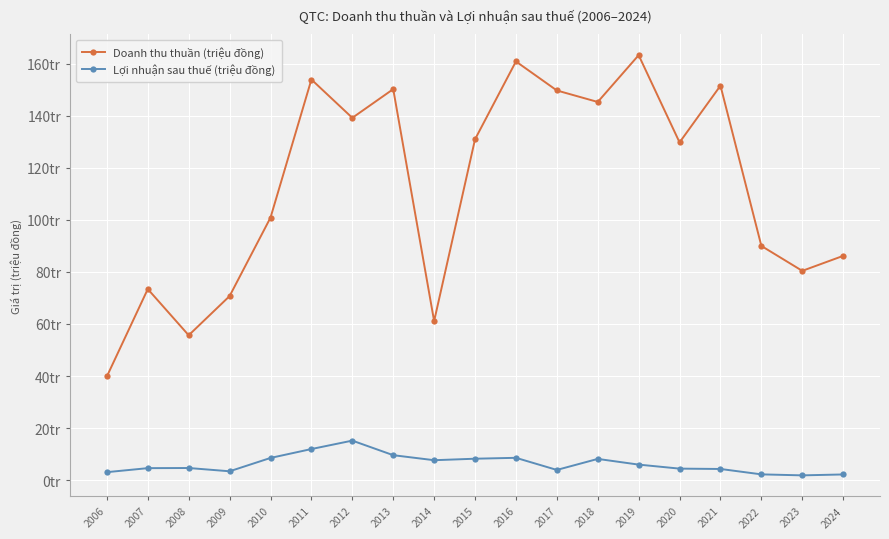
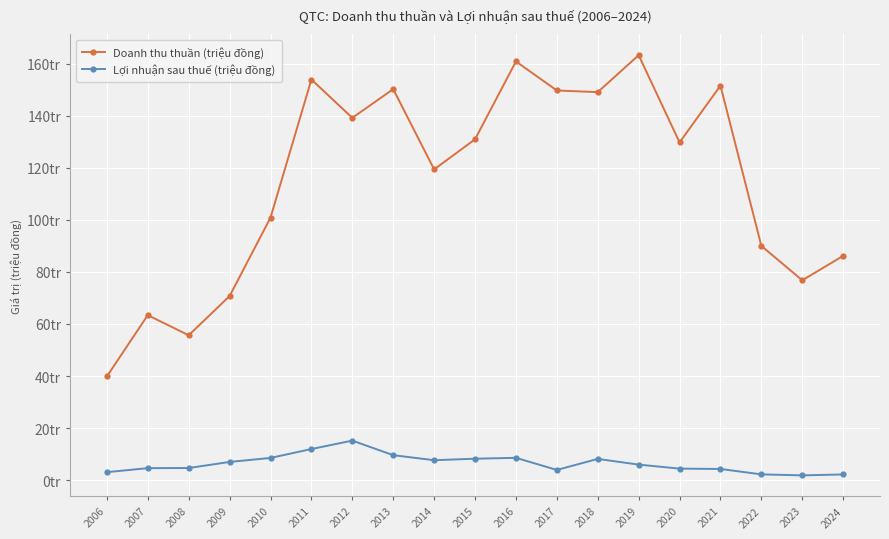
Doanh thu thuần (triệu đồng), 2007: 73tr -> 63tr
Lợi nhuận sau thuế (triệu đồng), 2009: 3tr -> 7tr
Doanh thu thuần (triệu đồng), 2014: 61tr -> 119tr
Doanh thu thuần (triệu đồng), 2018: 145tr -> 149tr
Doanh thu thuần (triệu đồng), 2023: 80tr -> 77tr
